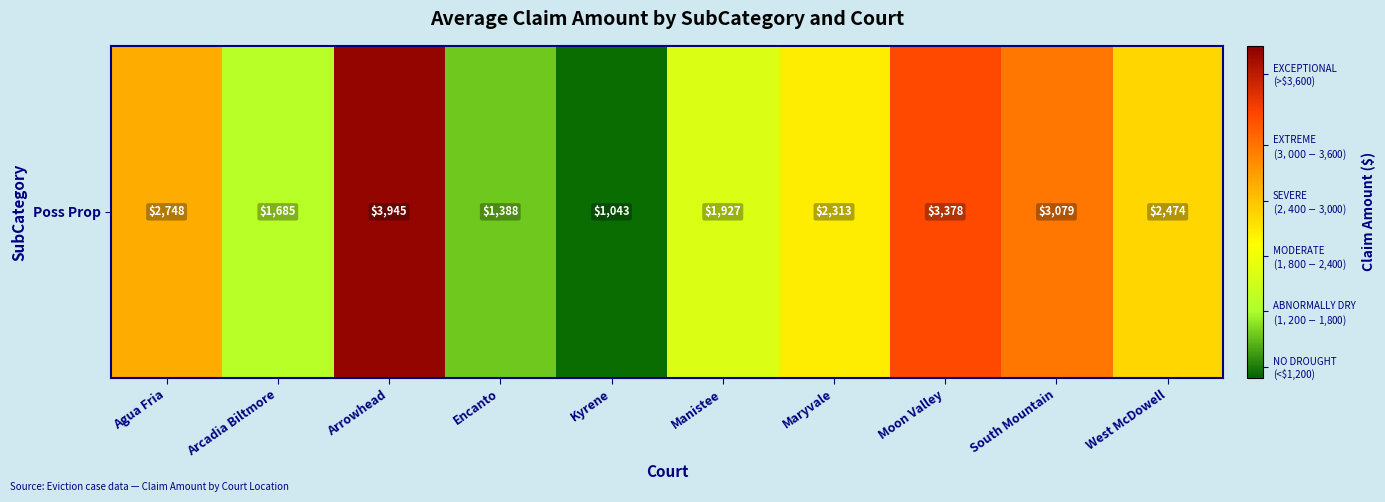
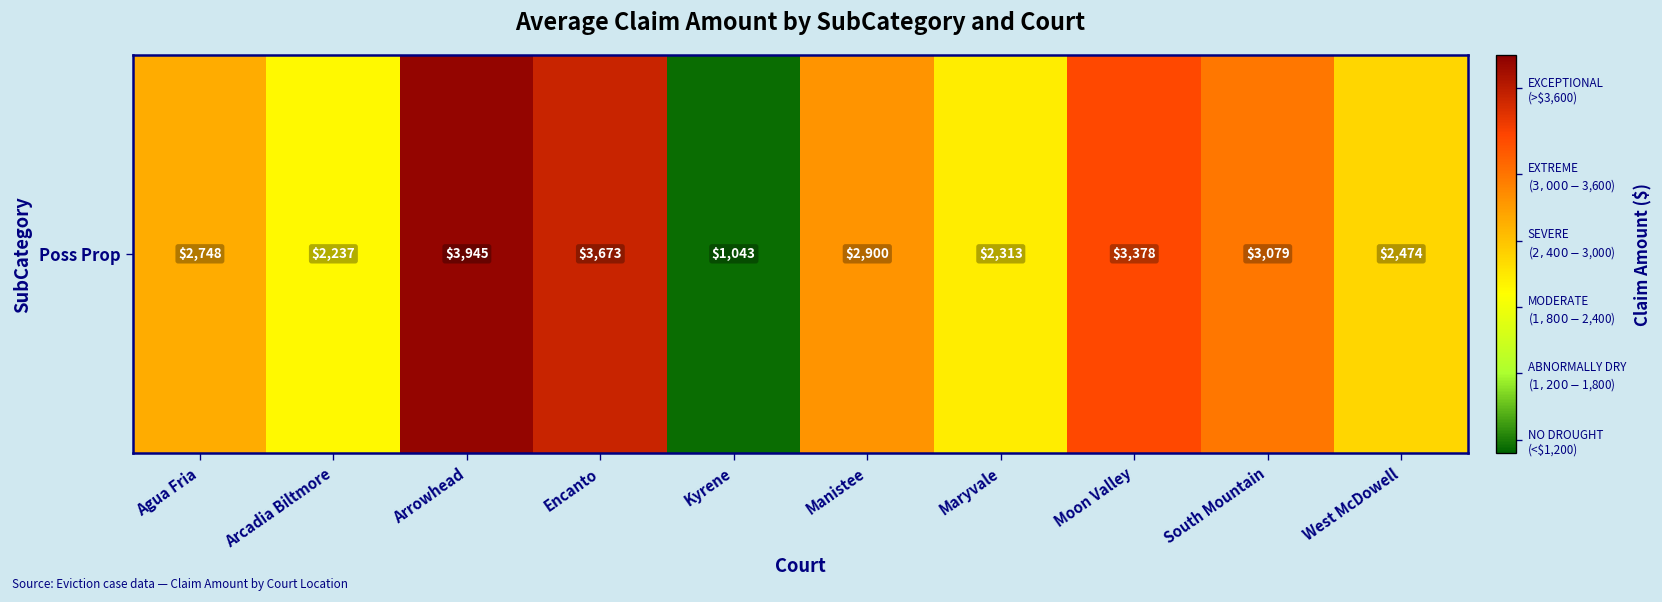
Poss Prop, Arcadia Biltmore: $1,685 -> $2,237
Poss Prop, Encanto: $1,388 -> $3,673
Poss Prop, Manistee: $1,927 -> $2,900
